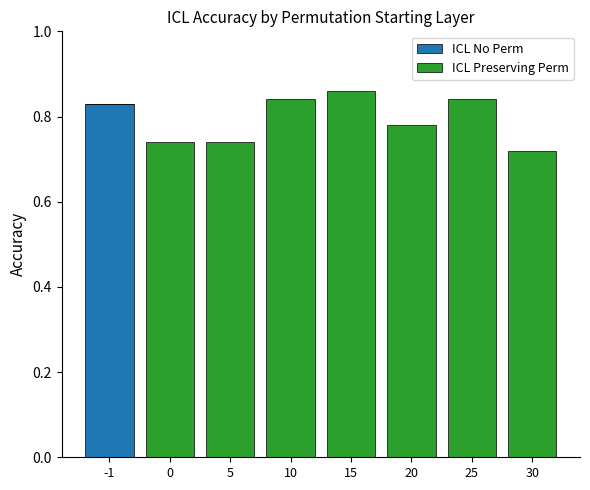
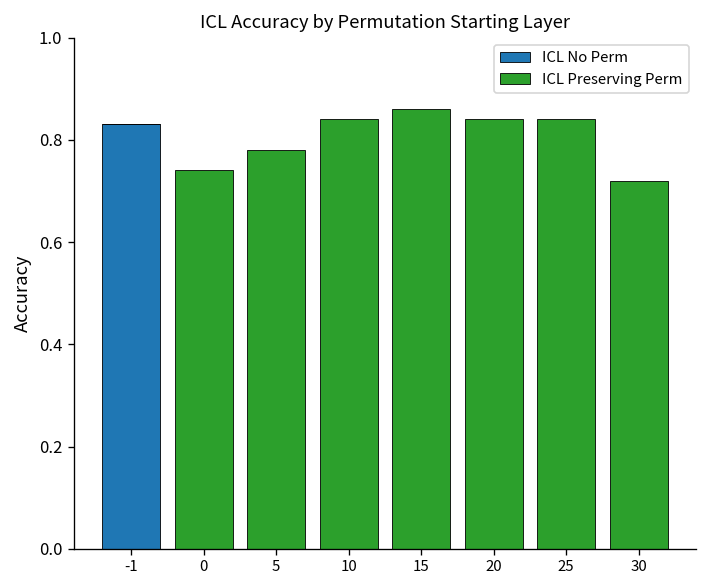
ICL Preserving Perm, 5: 0.74 -> 0.78
ICL Preserving Perm, 20: 0.78 -> 0.84
